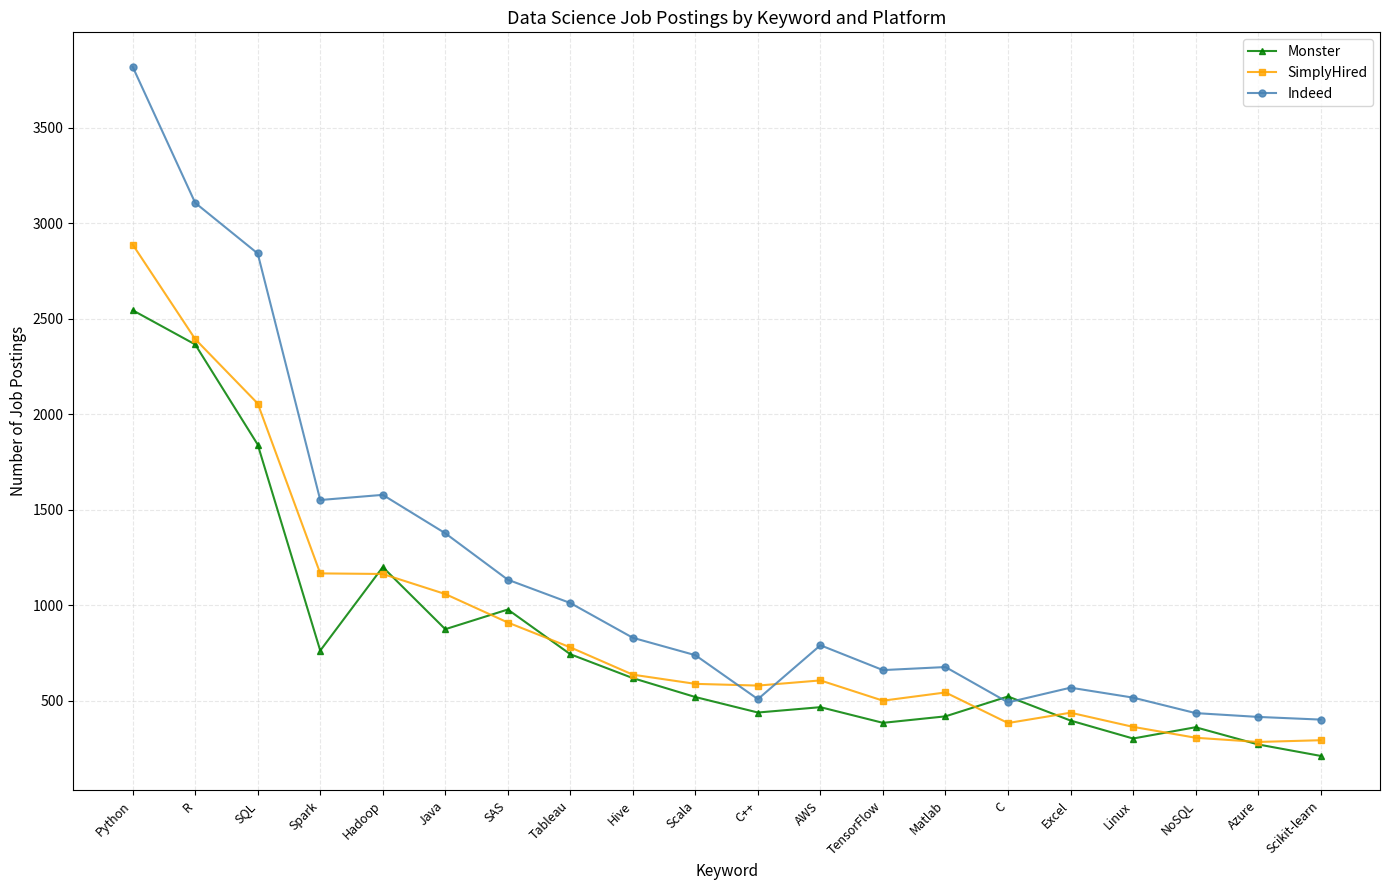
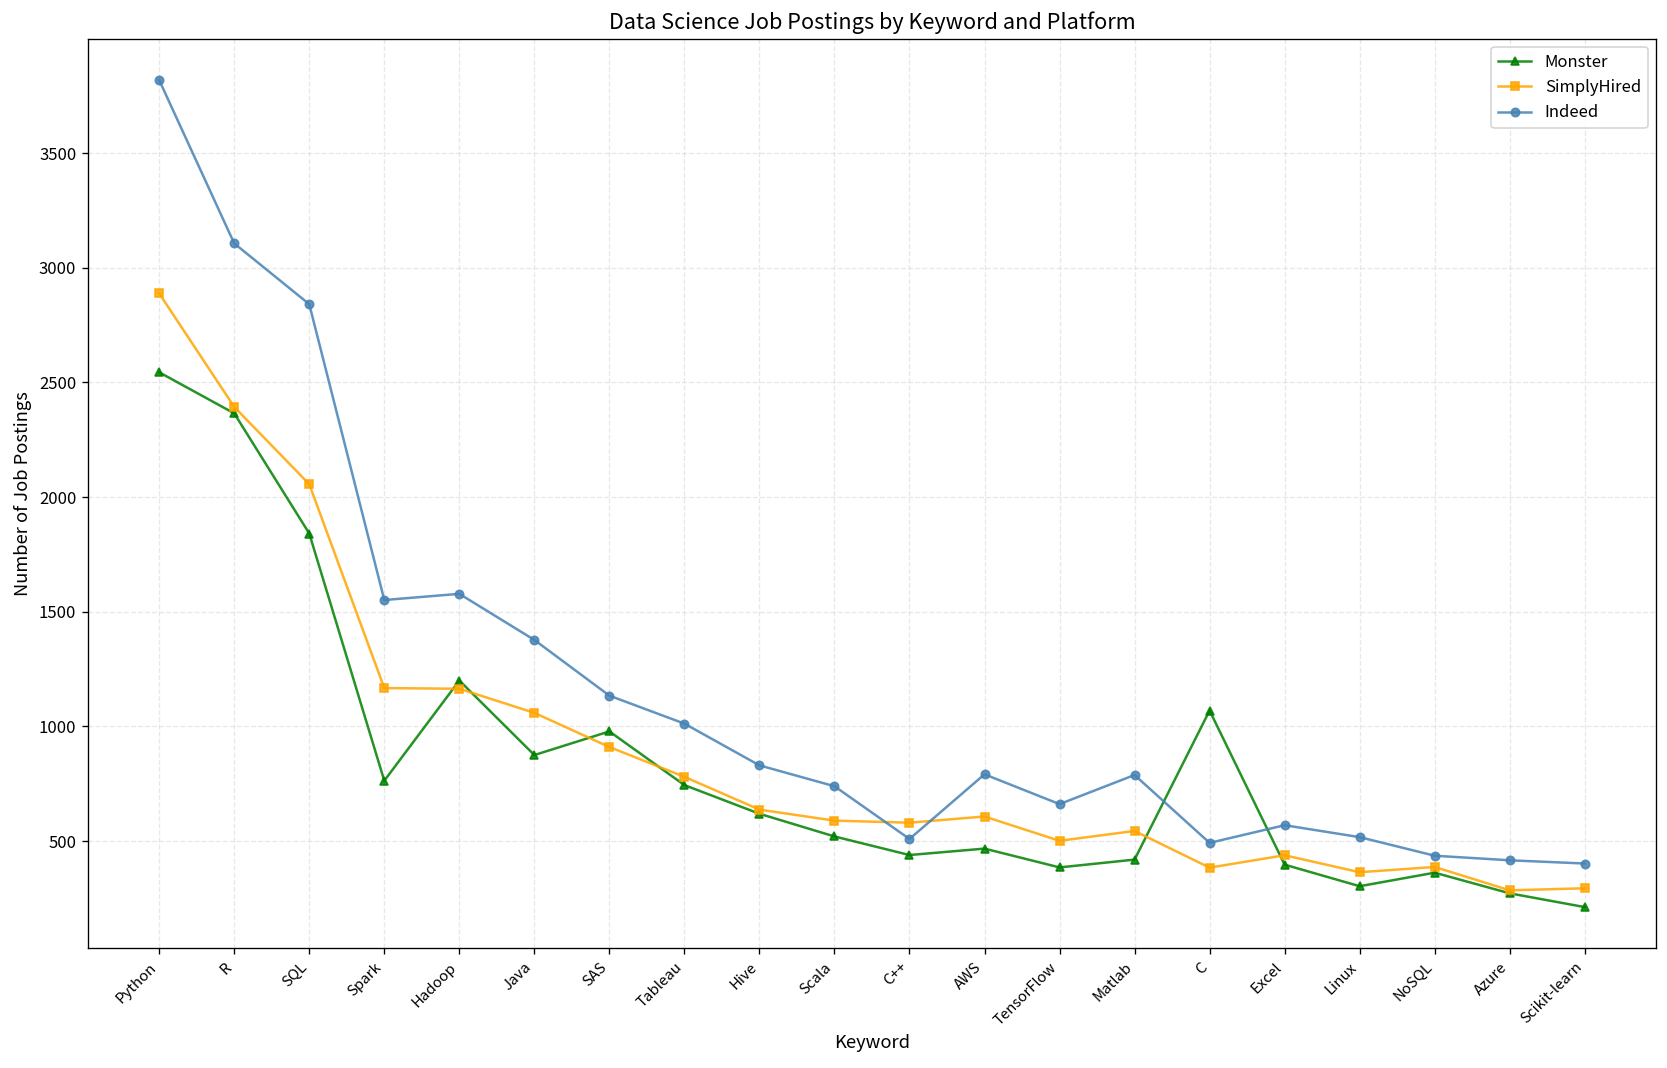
Indeed, Matlab: 680 -> 790
Monster, C: 520 -> 1070
SimplyHired, NoSQL: 310 -> 390
